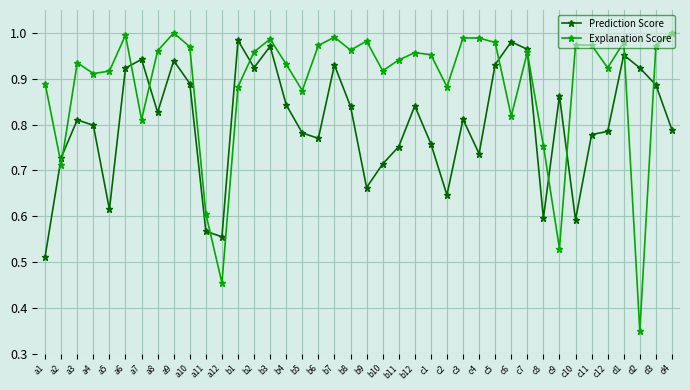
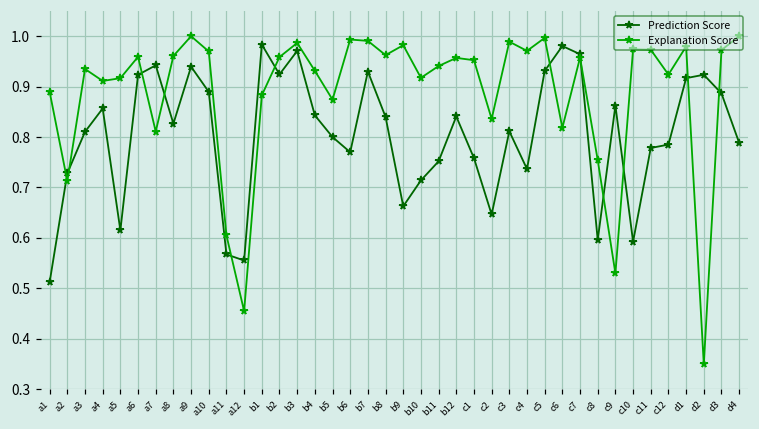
Prediction Score, a4: 0.80 -> 0.86
Explanation Score, a6: 1.00 -> 0.96
Prediction Score, b5: 0.78 -> 0.80
Explanation Score, b6: 0.97 -> 0.99
Explanation Score, c2: 0.88 -> 0.84
Explanation Score, c4: 0.99 -> 0.97
Explanation Score, c5: 0.98 -> 1.00
Prediction Score, d1: 0.95 -> 0.92
